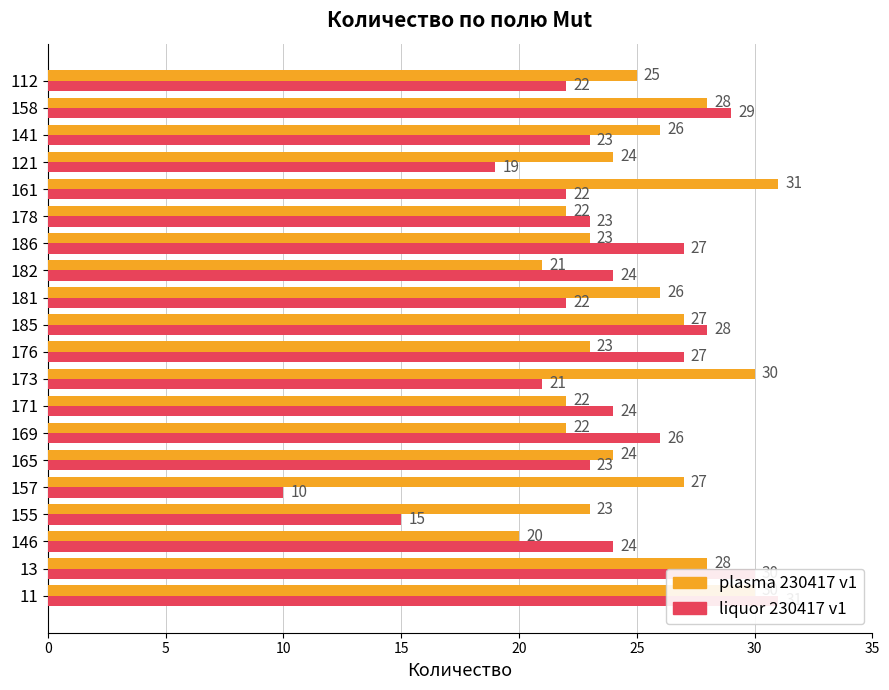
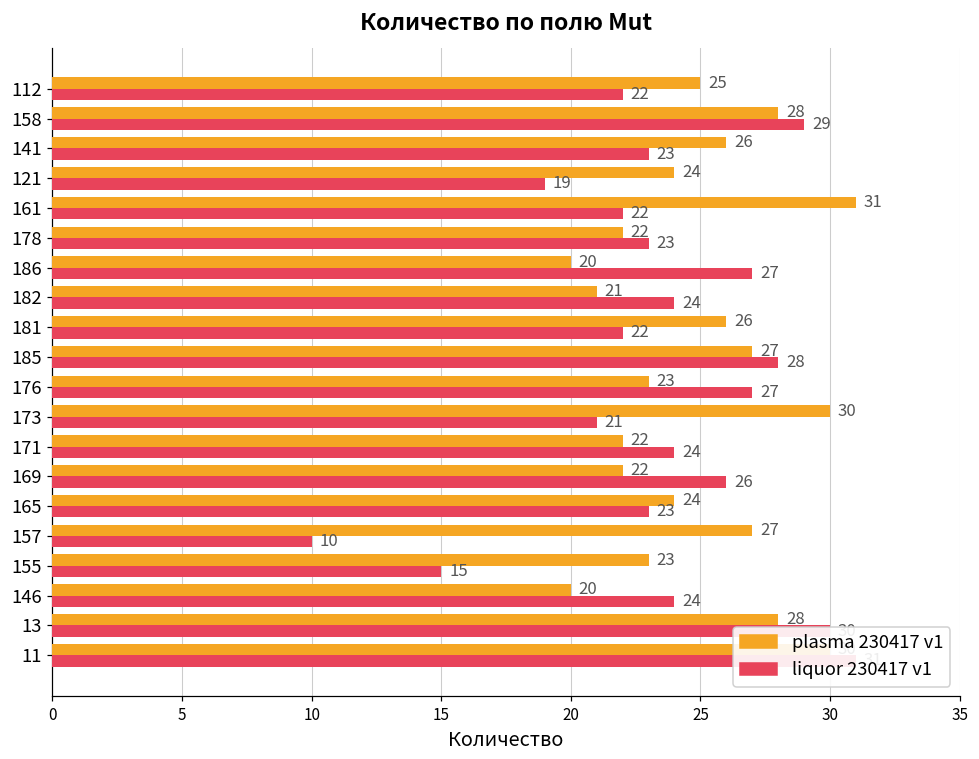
plasma 230417 v1, 186: 23 -> 20
